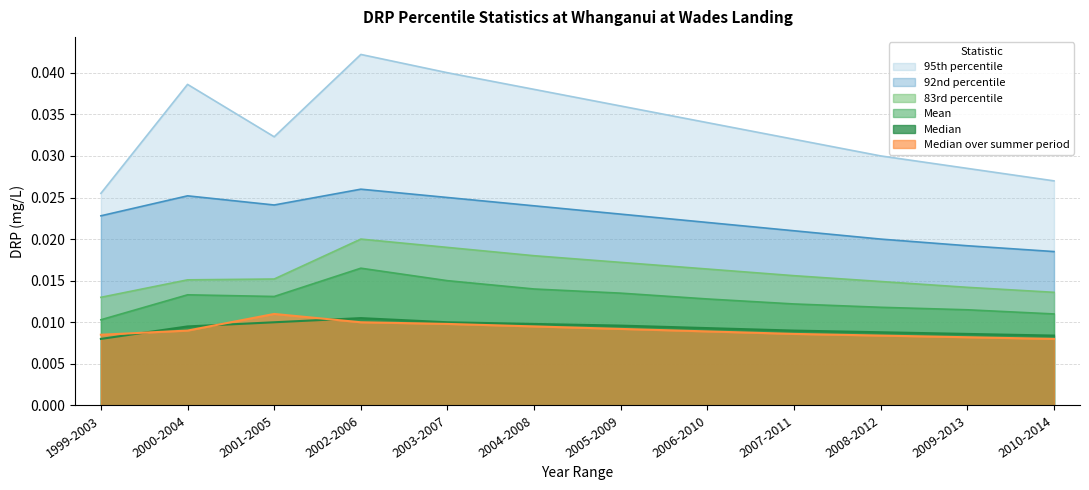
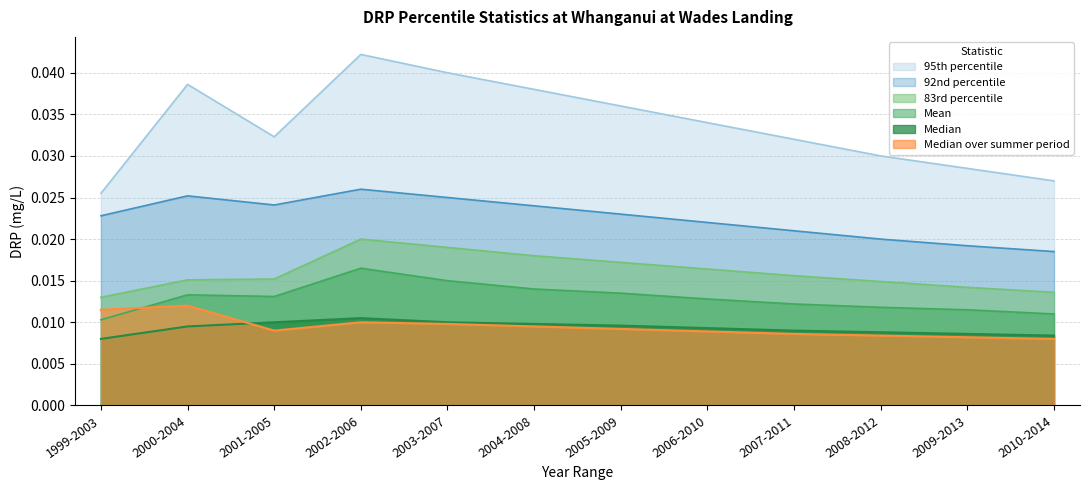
Median over summer period, 1999-2003: 0.009 -> 0.012
Median over summer period, 2000-2004: 0.009 -> 0.012
Median over summer period, 2001-2005: 0.011 -> 0.009
